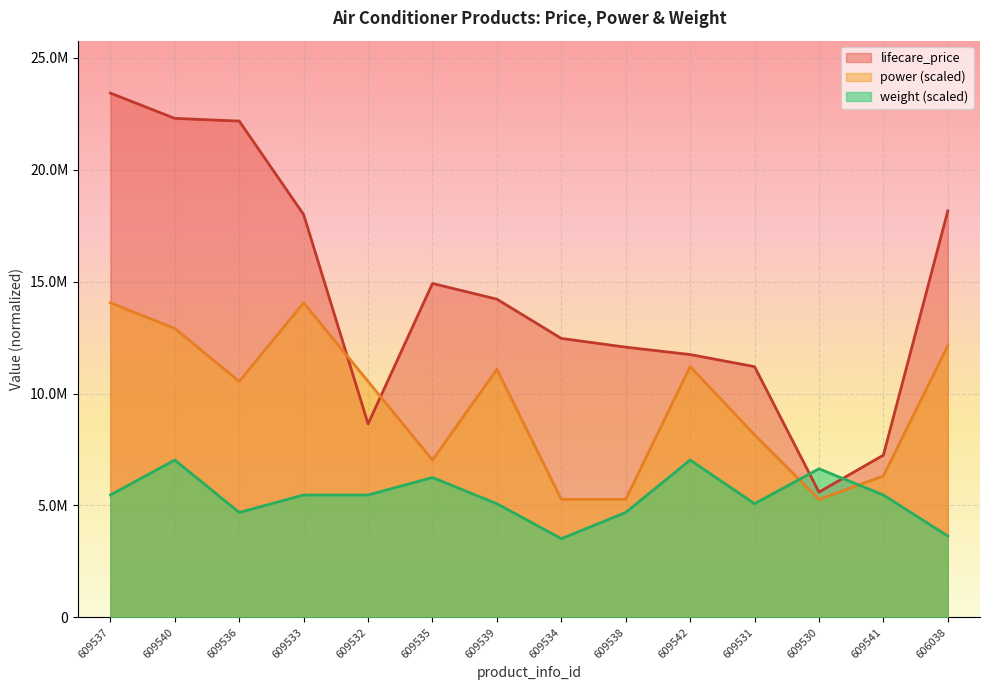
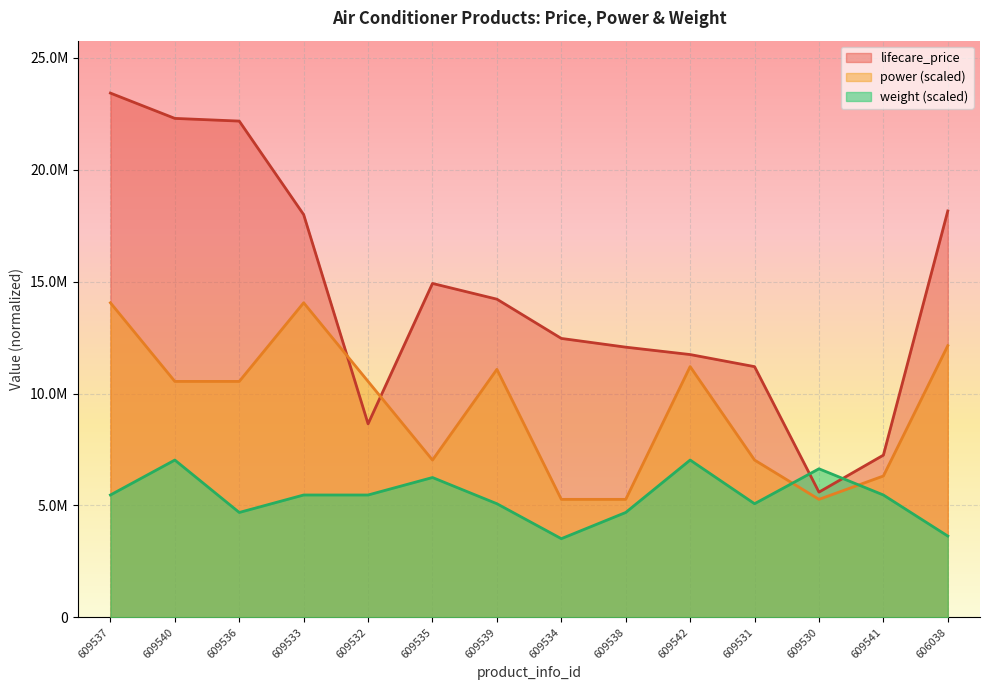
power (scaled), 609540: 12900000 -> 10500000
power (scaled), 609531: 8200000 -> 7000000
